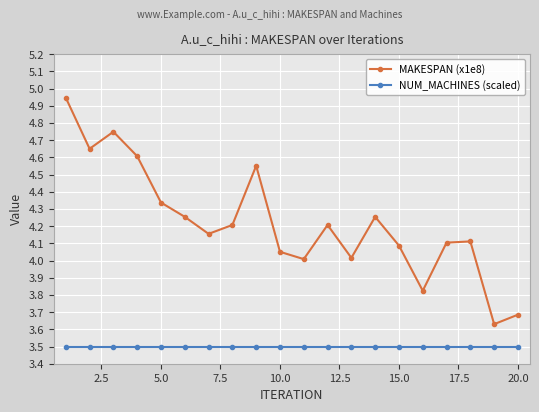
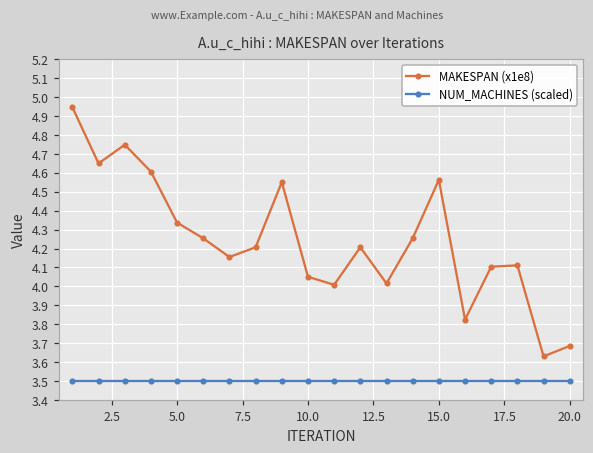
MAKESPAN (x1e8), 15.0: 4.09 -> 4.56
